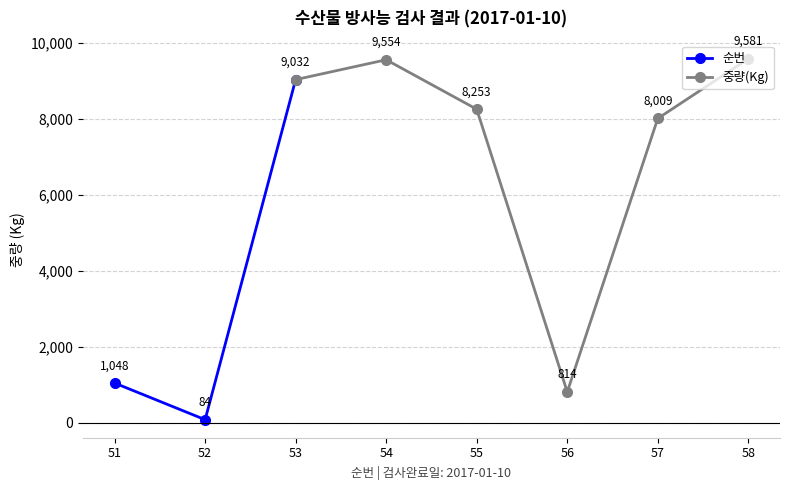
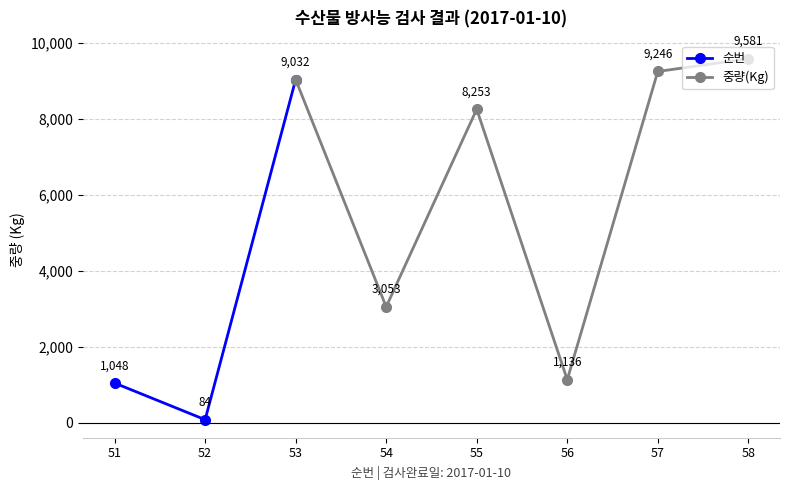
중량(Kg), 54: 9,554 -> 3,053
중량(Kg), 56: 814 -> 1,136
중량(Kg), 57: 8,009 -> 9,246
